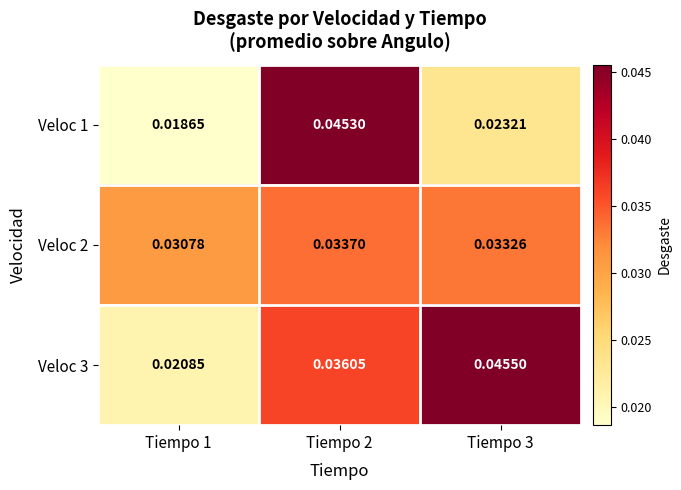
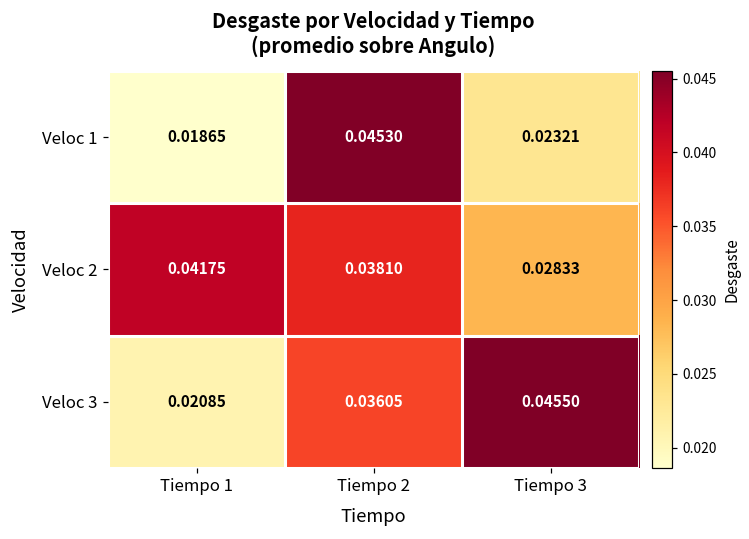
Veloc 2, Tiempo 1: 0.03078 -> 0.04175
Veloc 2, Tiempo 2: 0.03370 -> 0.03810
Veloc 2, Tiempo 3: 0.03326 -> 0.02833
